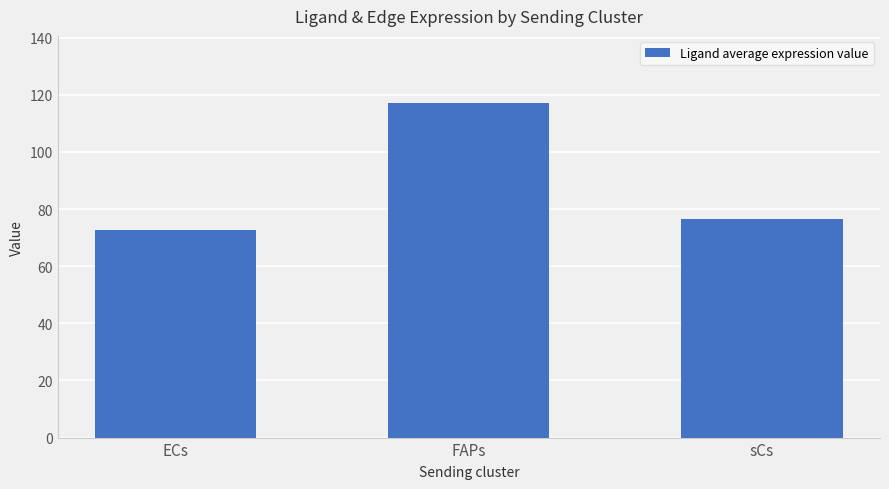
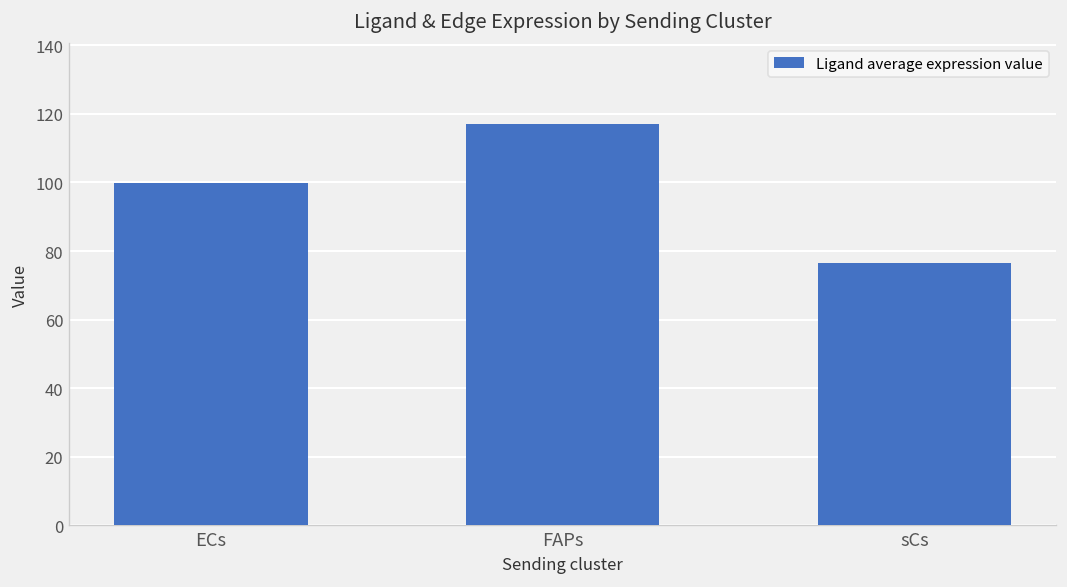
ECs: 73 -> 100
